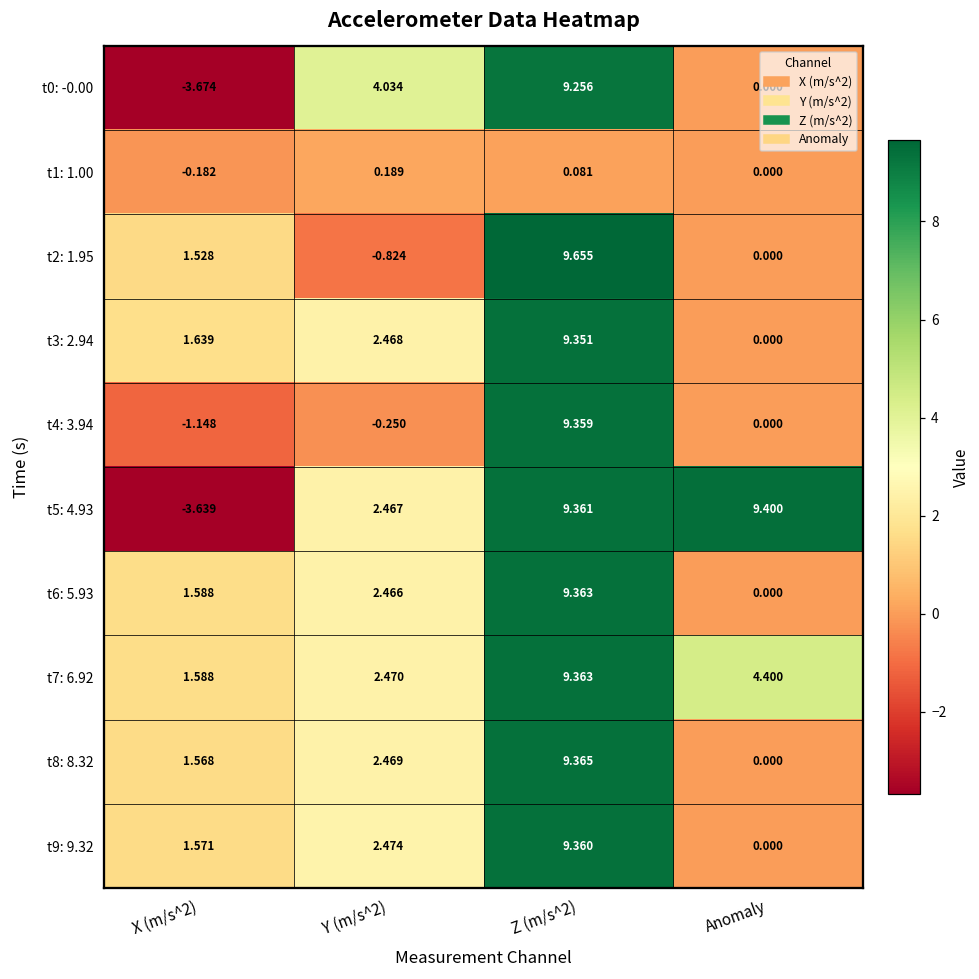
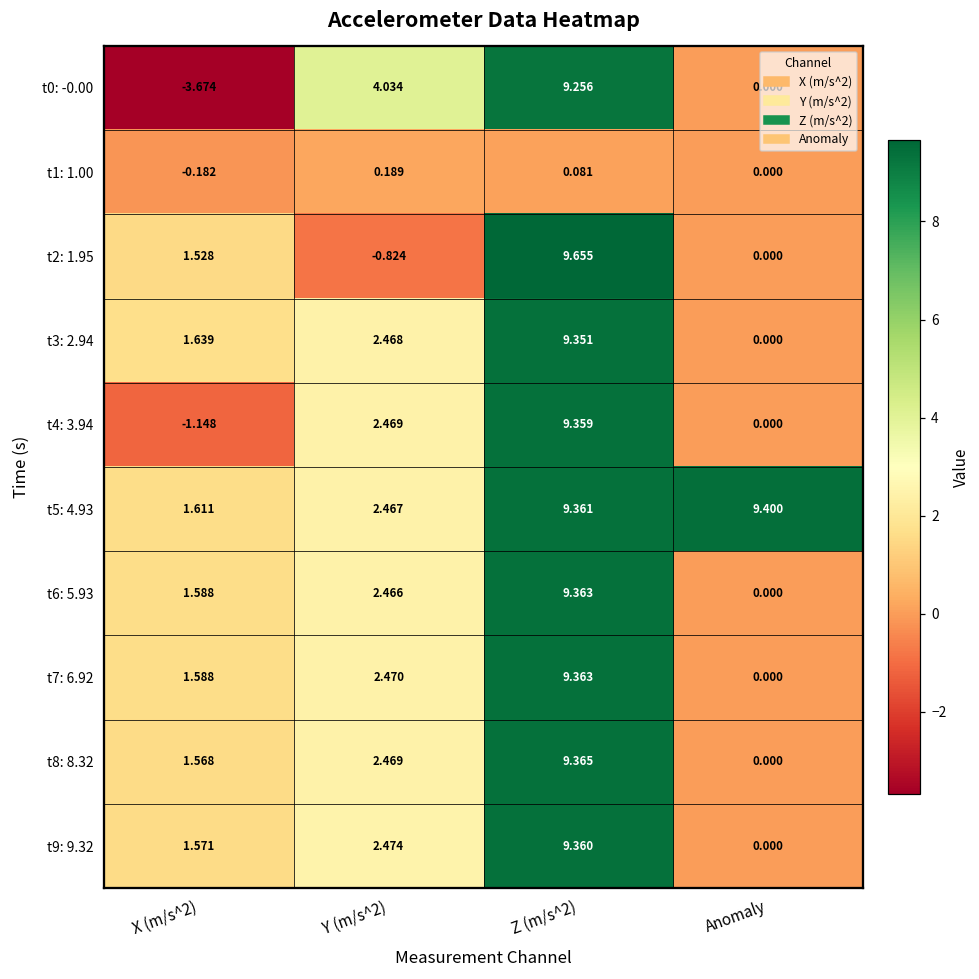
t4: 3.94, Y (m/s^2): -0.250 -> 2.469
t5: 4.93, X (m/s^2): -3.639 -> 1.611
t7: 6.92, Anomaly: 4.400 -> 0.000
